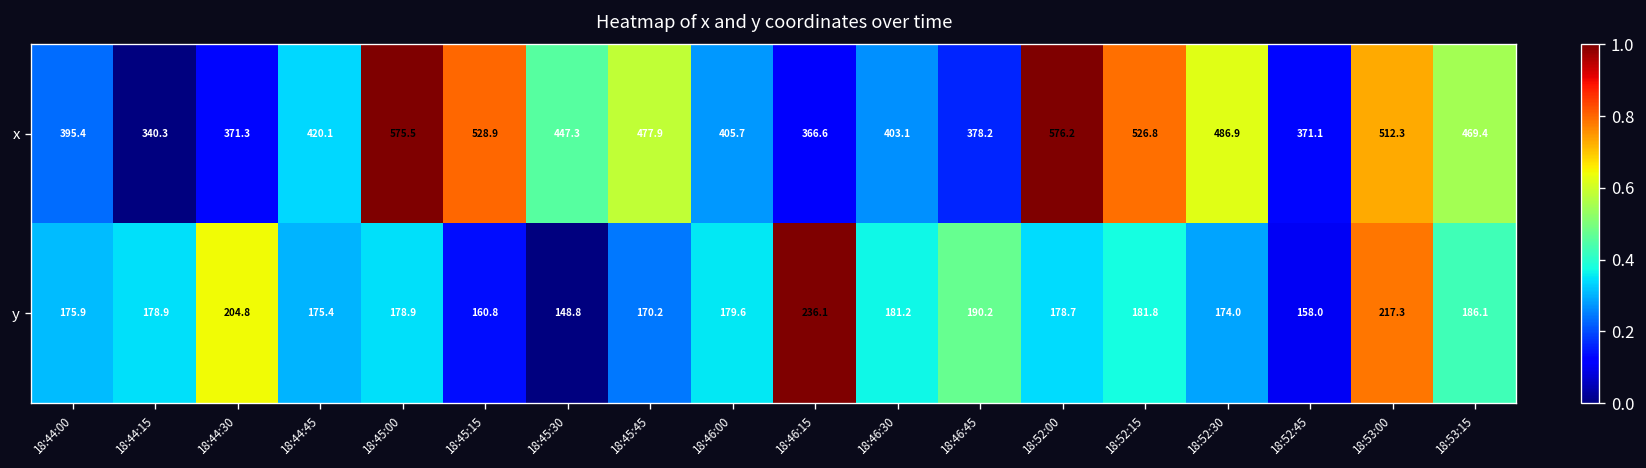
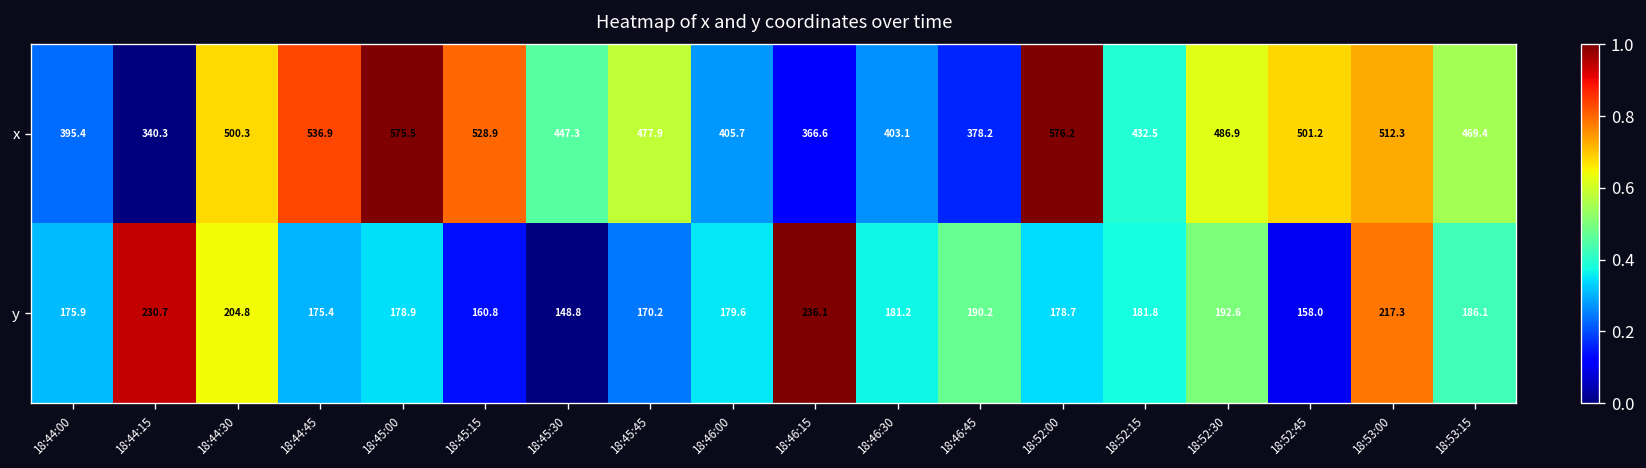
x, 18:44:30: 371.3 -> 500.3
x, 18:44:45: 420.1 -> 536.9
x, 18:52:15: 526.8 -> 432.5
x, 18:52:45: 371.1 -> 501.2
y, 18:44:15: 178.9 -> 230.7
y, 18:52:30: 174.0 -> 192.6
